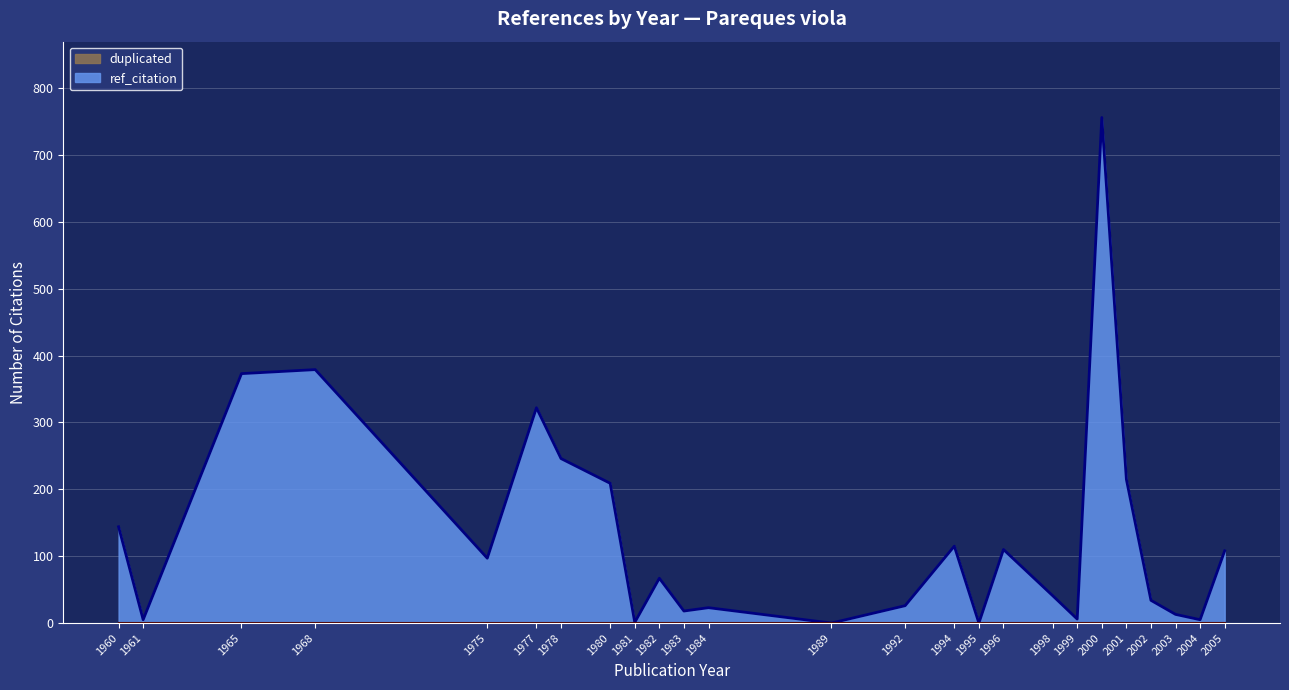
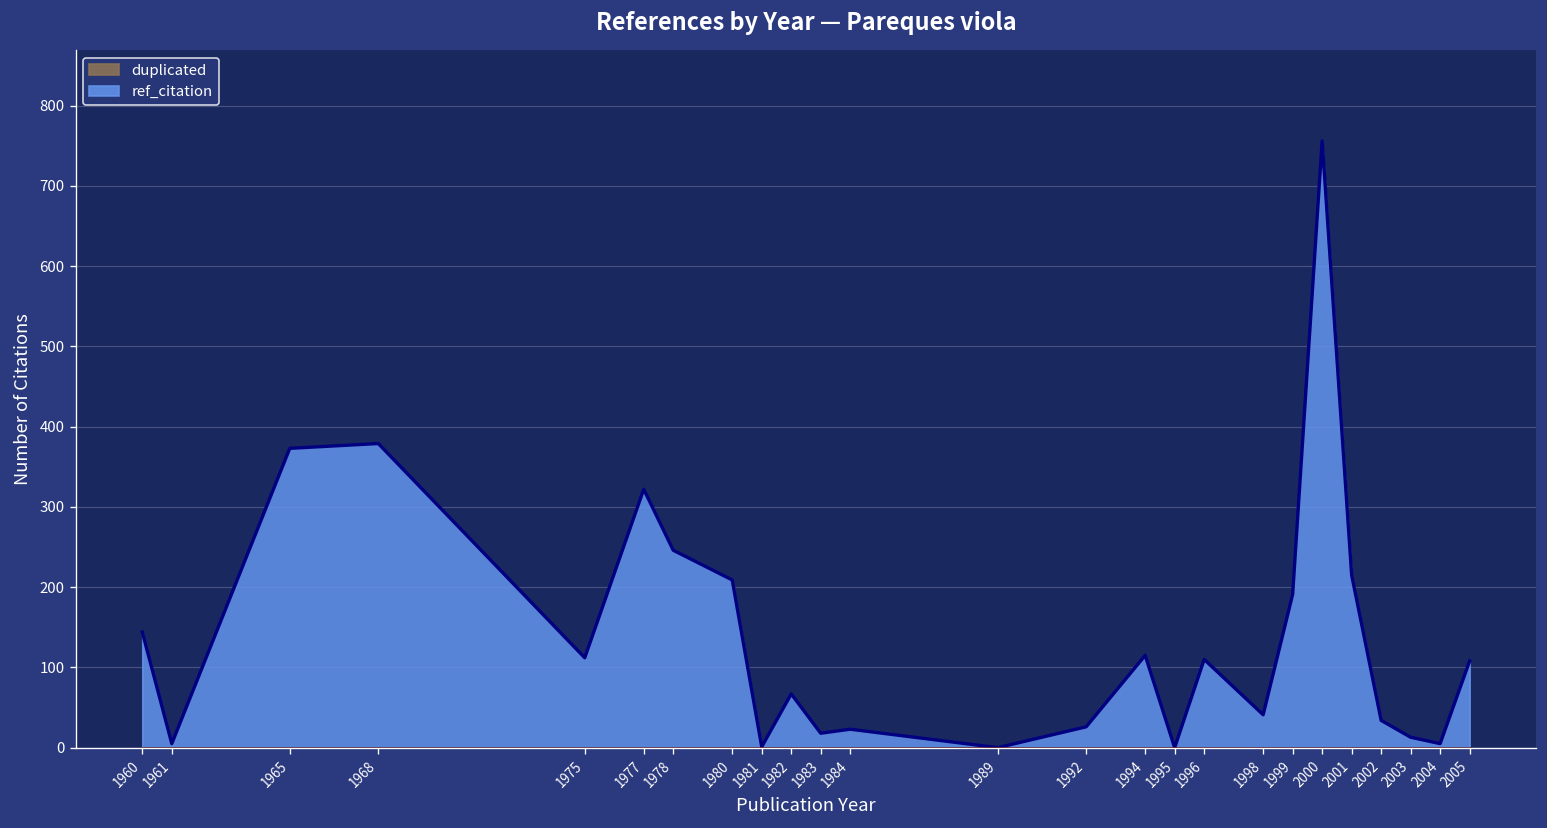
ref_citation, 1975: 100 -> 110
ref_citation, 1999: 10 -> 190
